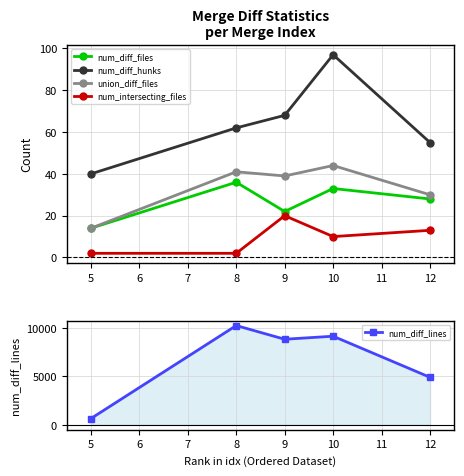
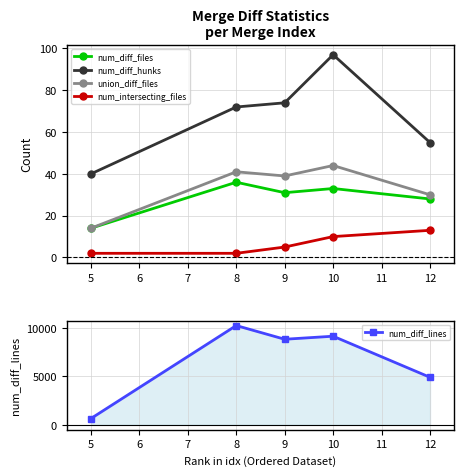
Merge Diff Statistics per Merge Index, num_diff_hunks, 8: 62 -> 72
Merge Diff Statistics per Merge Index, num_diff_files, 9: 22 -> 31
Merge Diff Statistics per Merge Index, num_diff_hunks, 9: 68 -> 74
Merge Diff Statistics per Merge Index, num_intersecting_files, 9: 20 -> 5
